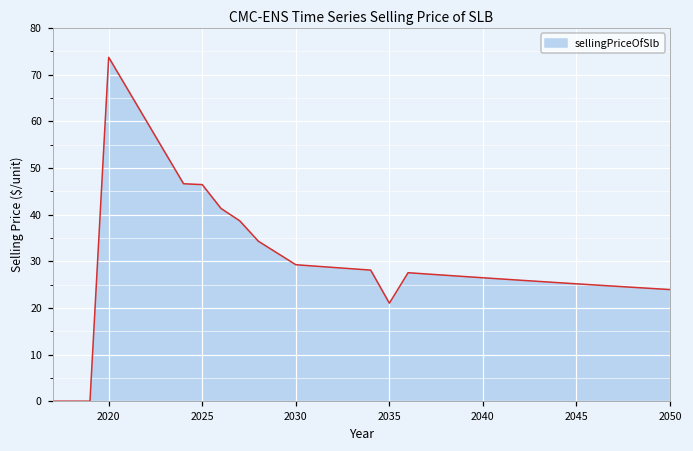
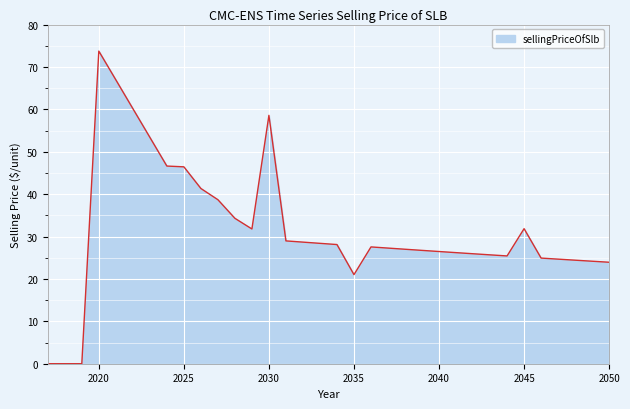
2030: 29 -> 59
2045: 25 -> 32
